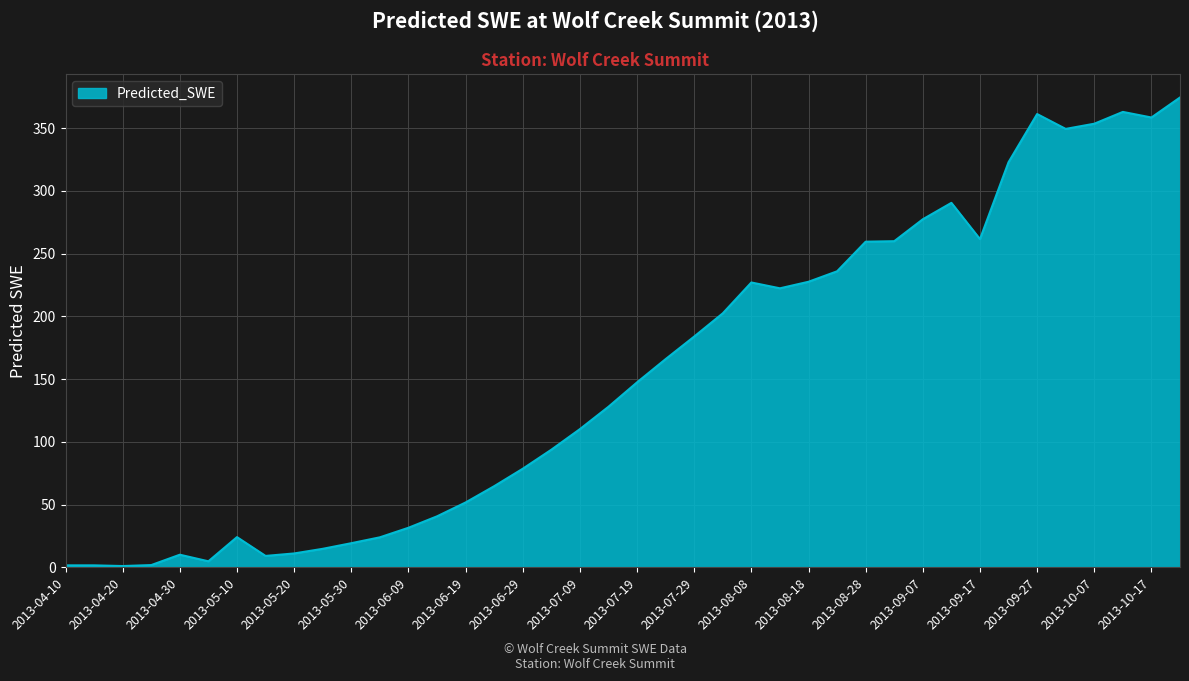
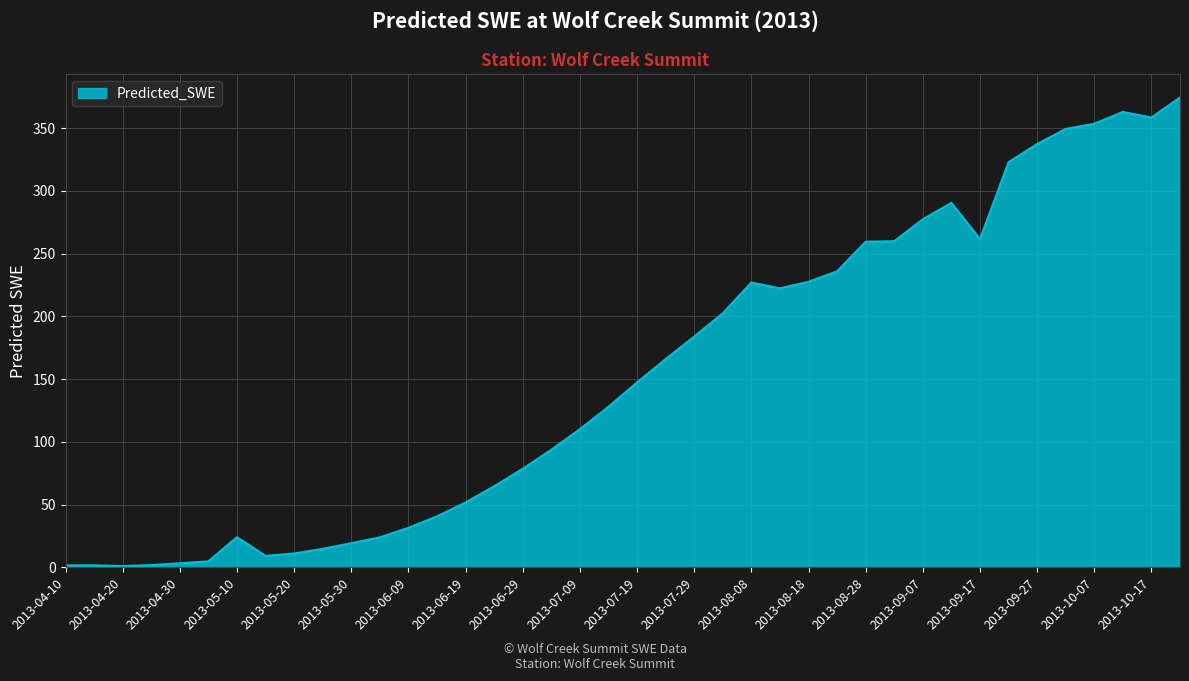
2013-04-30: 10 -> 3
2013-09-27: 361 -> 337
